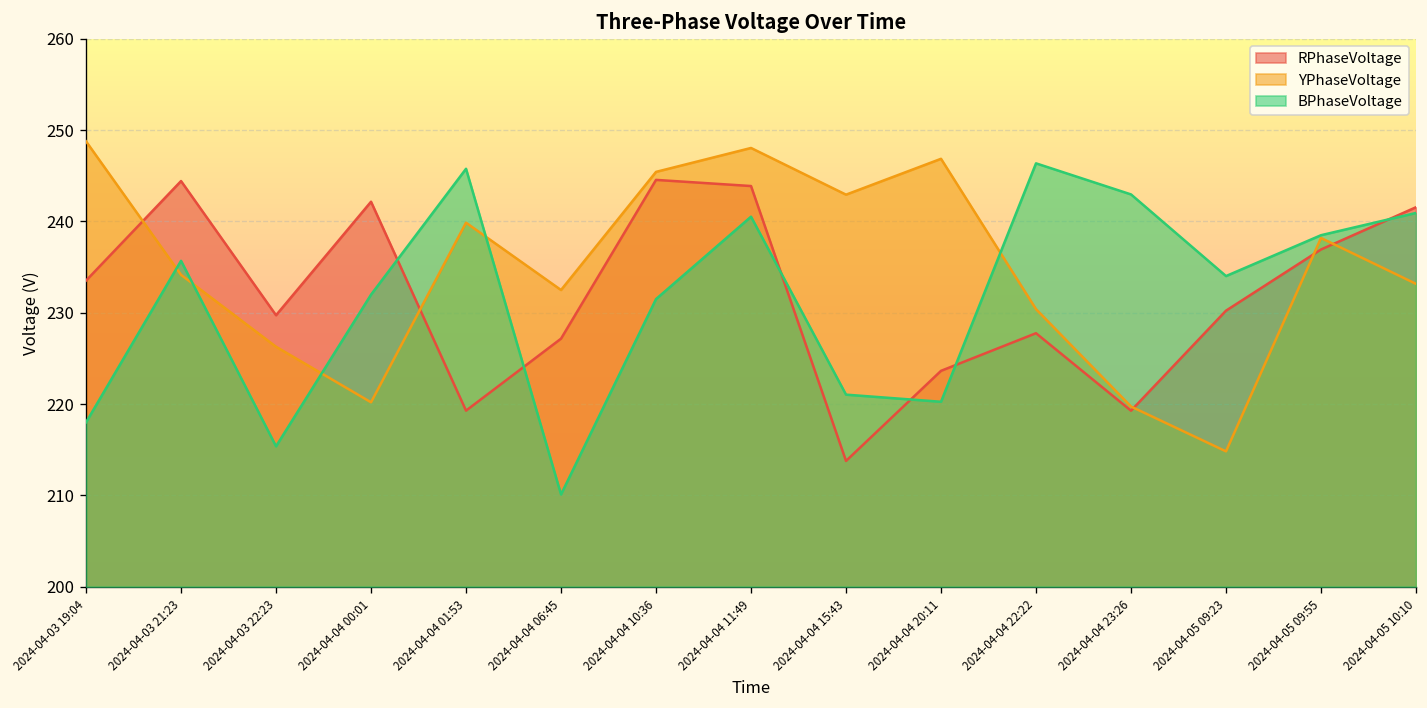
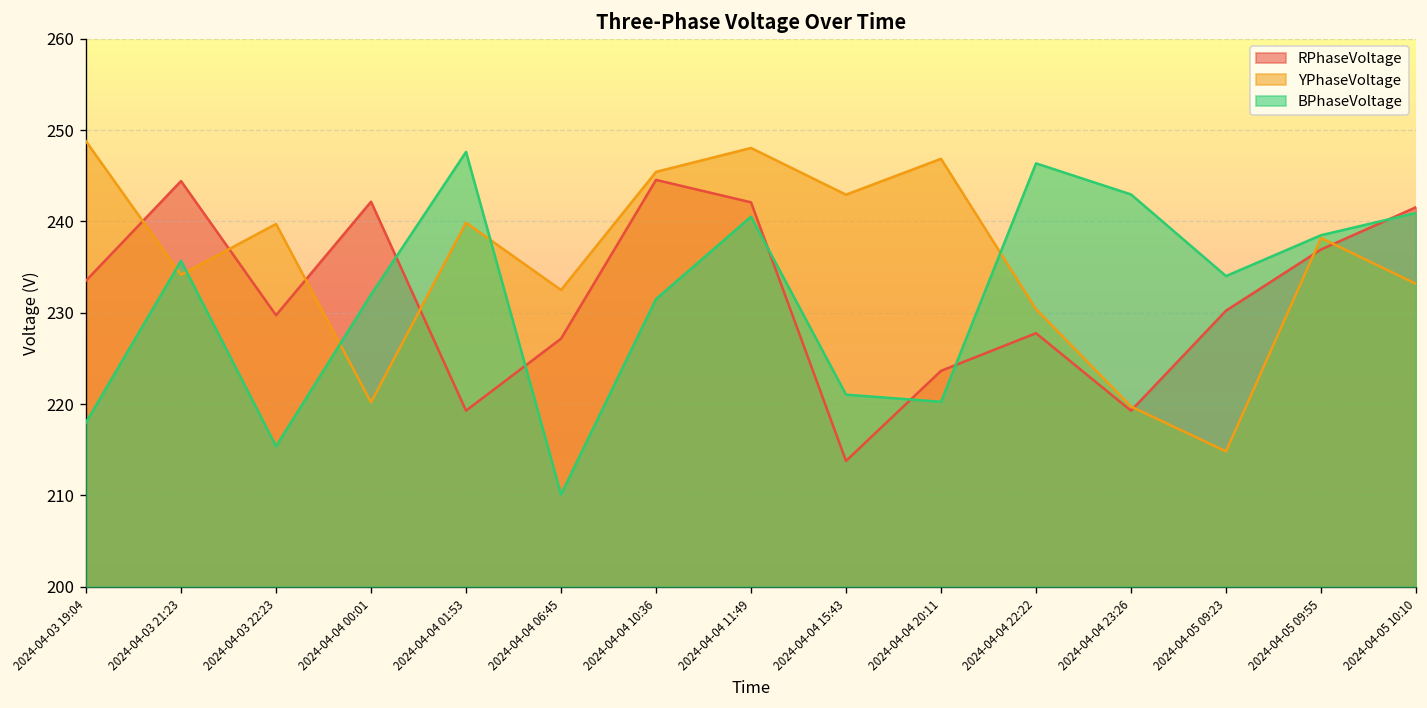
YPhaseVoltage, 2024-04-03 22:23: 226 -> 240
BPhaseVoltage, 2024-04-04 01:53: 246 -> 248
RPhaseVoltage, 2024-04-04 11:49: 244 -> 242
